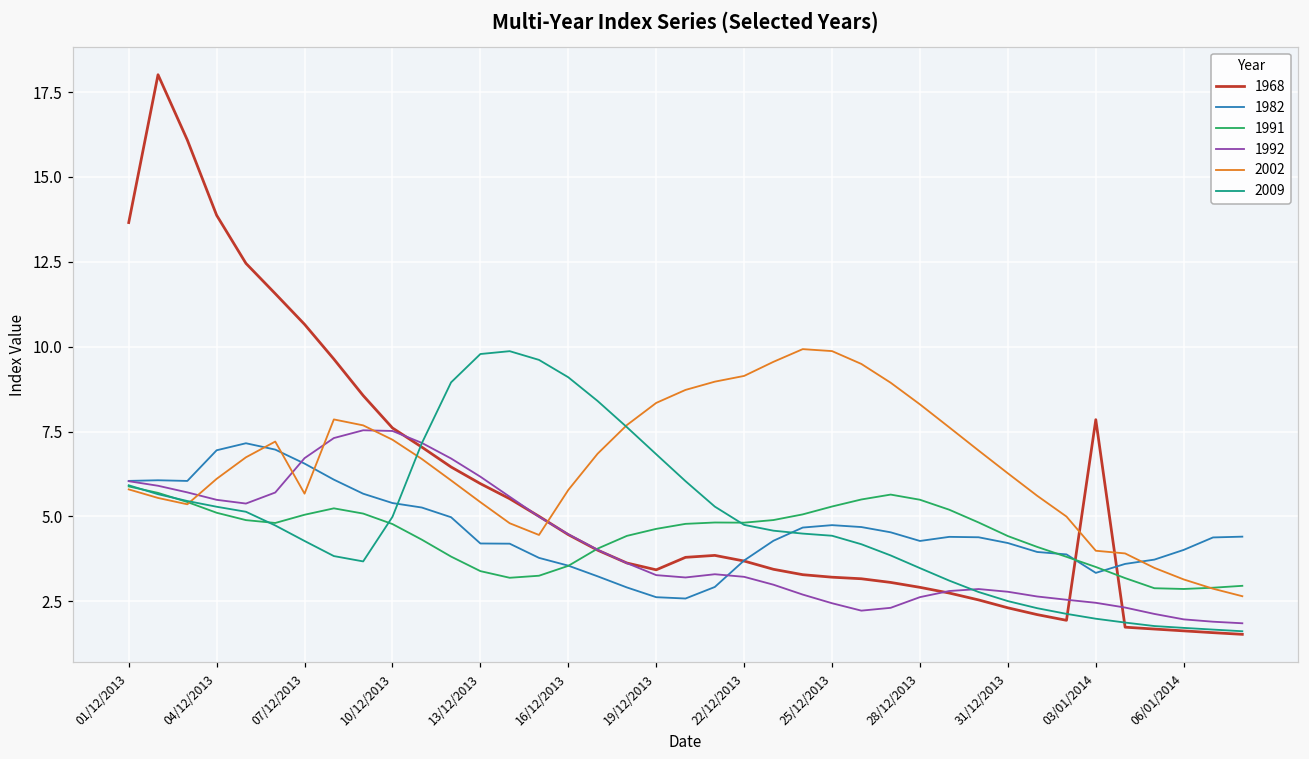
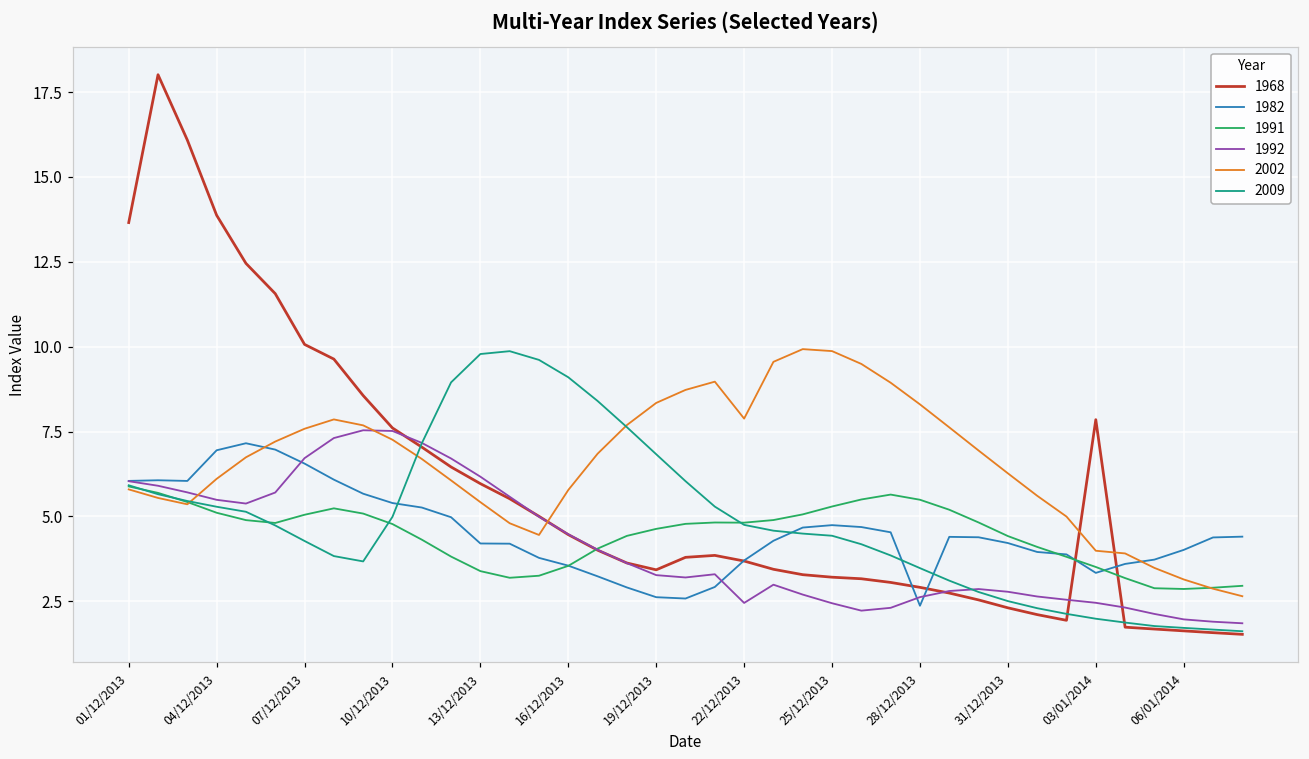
1968, 07/12/2013: 10.7 -> 10.1
2002, 07/12/2013: 5.7 -> 7.6
1992, 22/12/2013: 3.2 -> 2.5
2002, 22/12/2013: 9.1 -> 7.9
1982, 28/12/2013: 4.3 -> 2.4
